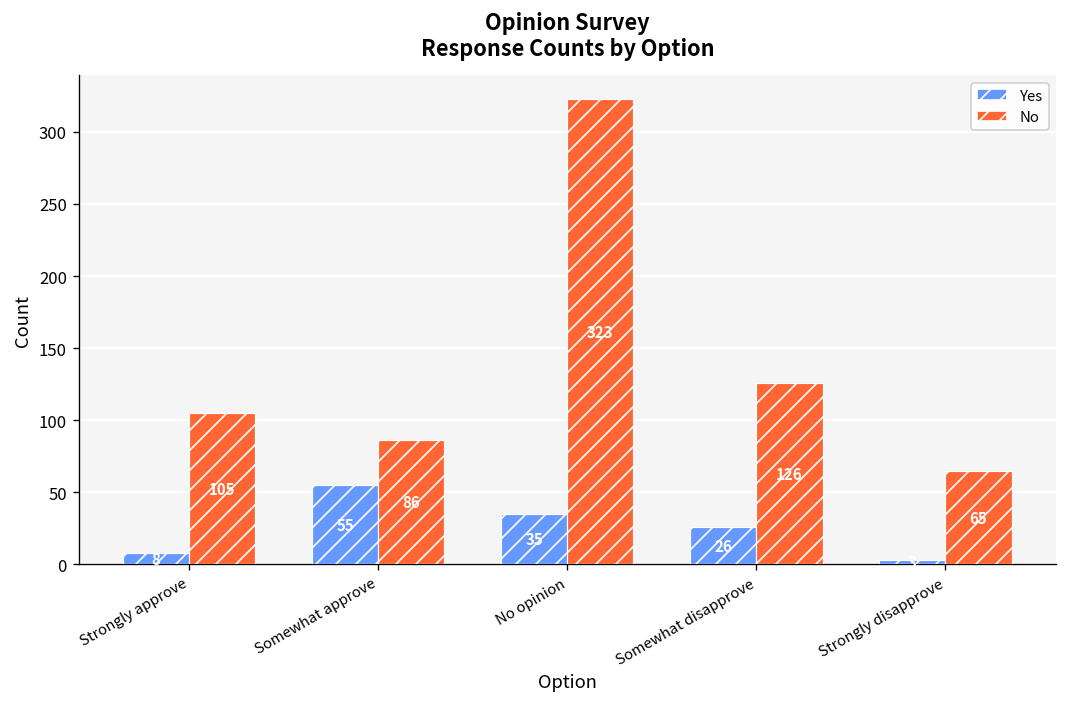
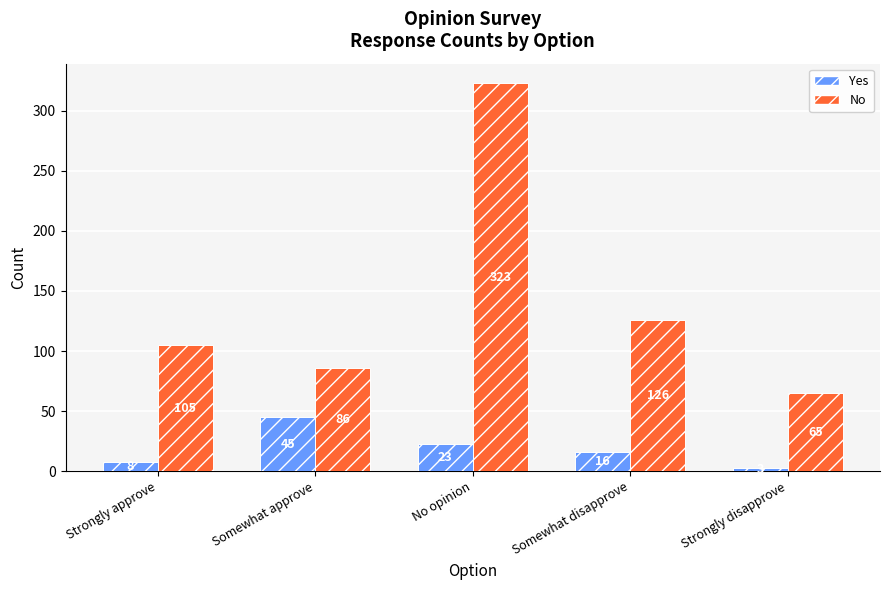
Yes, Somewhat approve: 55 -> 45
Yes, No opinion: 35 -> 23
Yes, Somewhat disapprove: 26 -> 16
